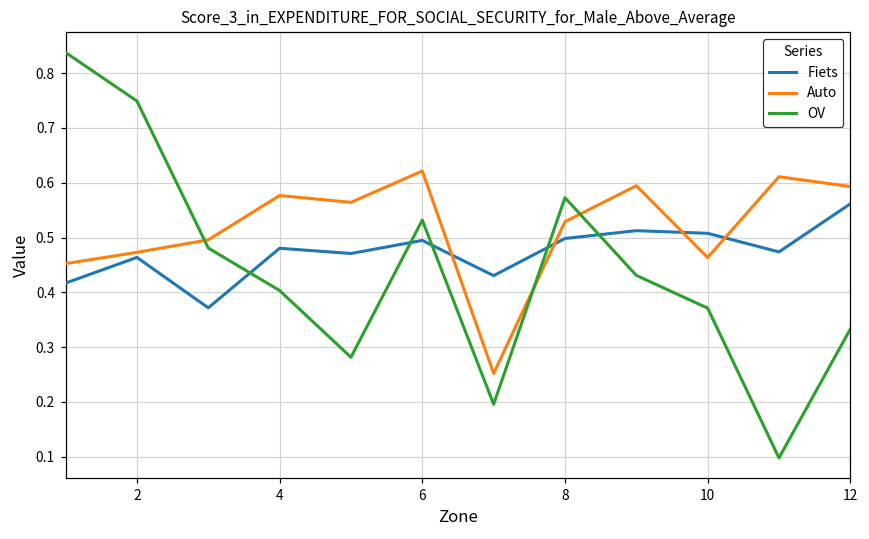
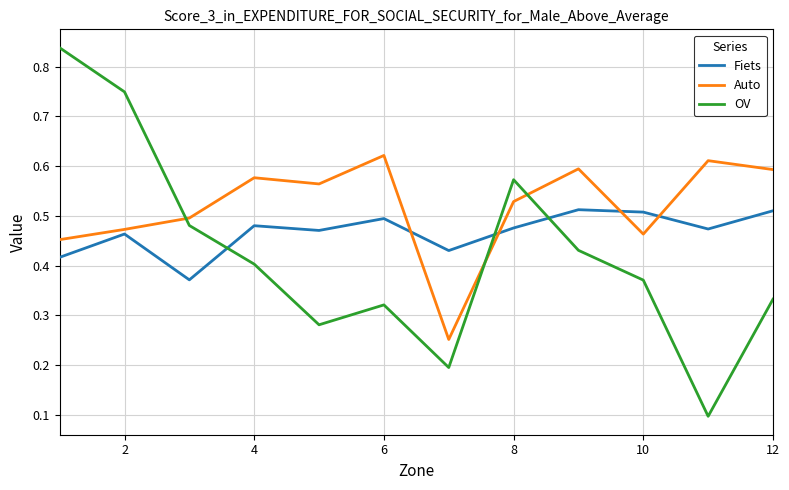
OV, 6: 0.53 -> 0.32
Fiets, 8: 0.50 -> 0.48
Fiets, 12: 0.56 -> 0.51
